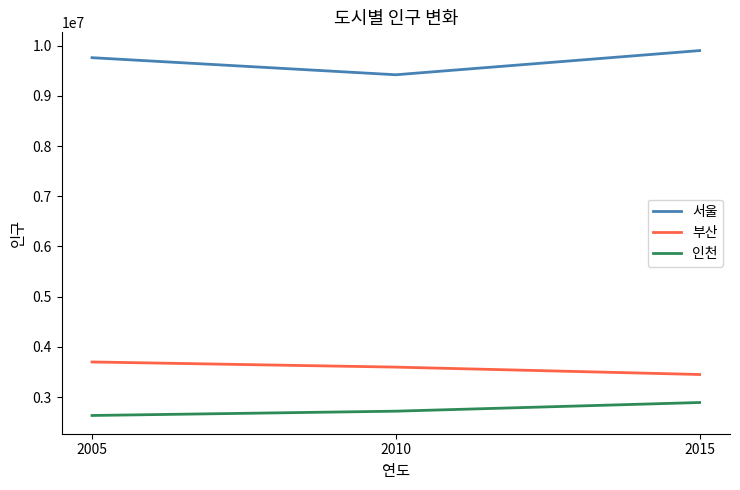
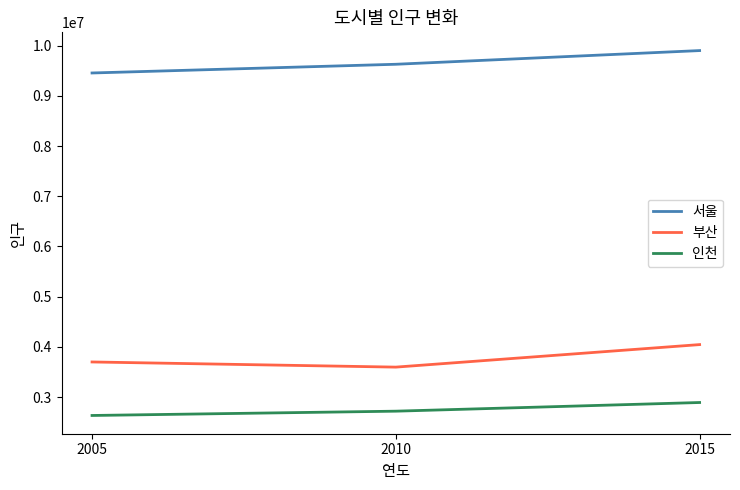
서울, 2005: 9800000 -> 9500000
서울, 2010: 9400000 -> 9600000
부산, 2015: 3400000 -> 4000000
